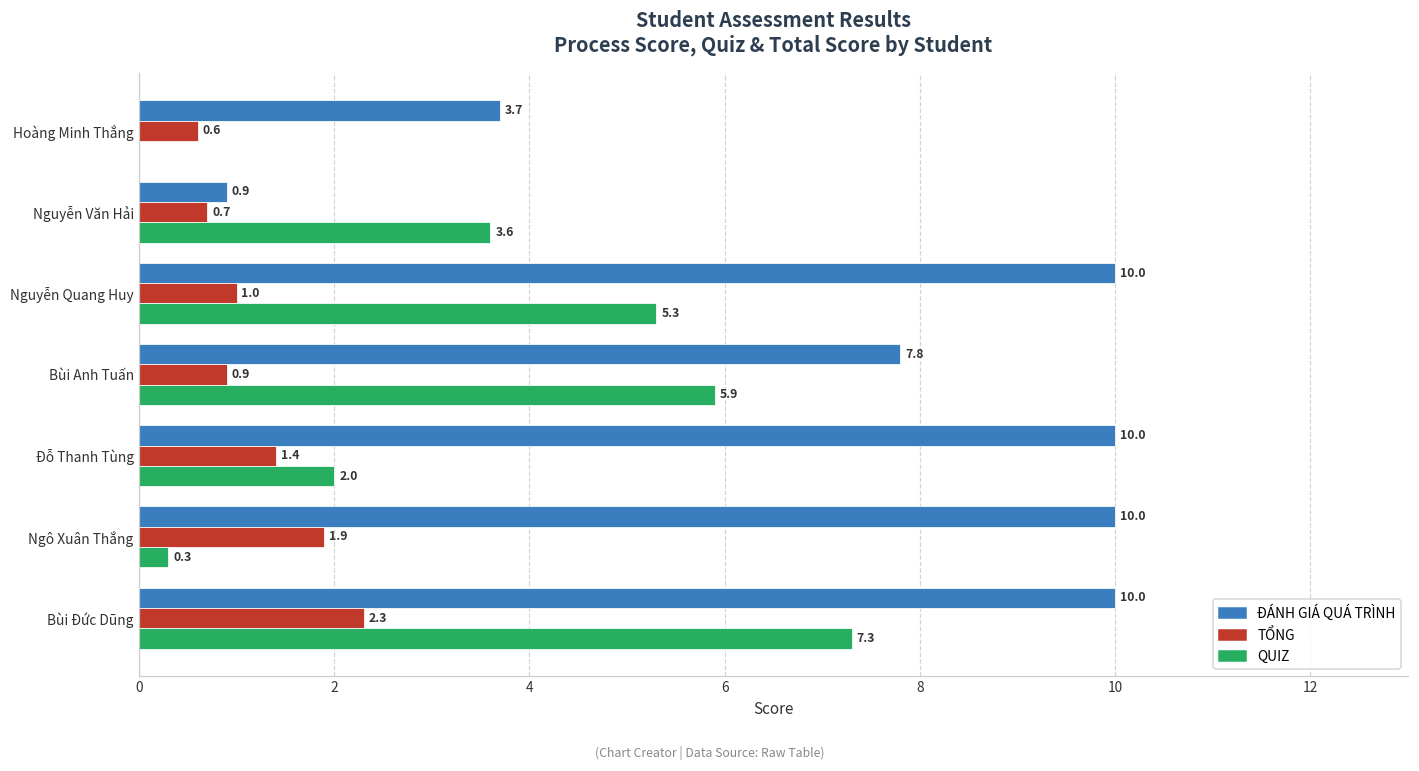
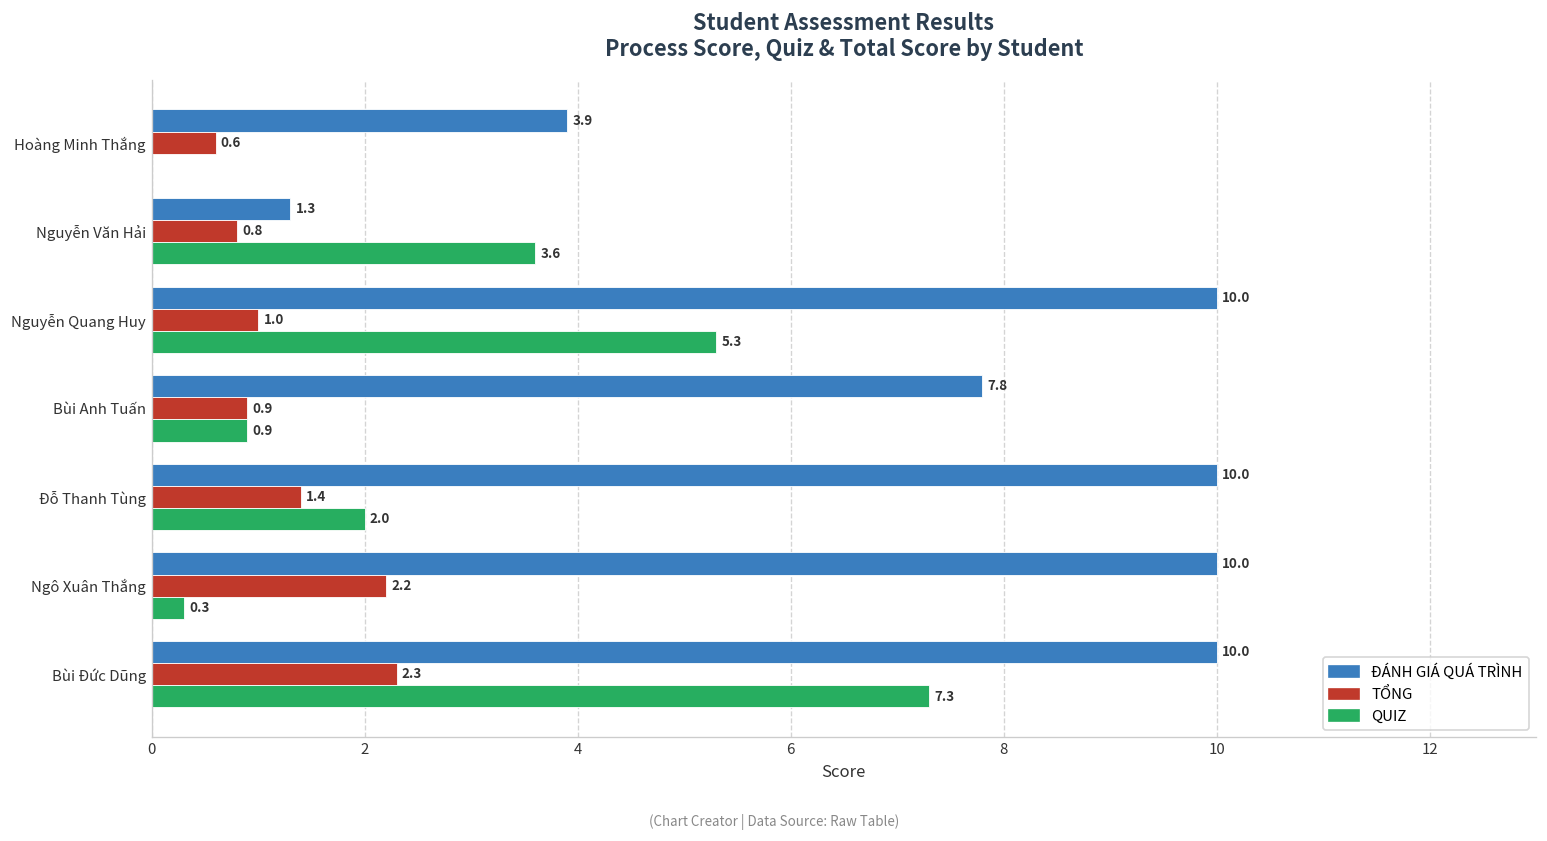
ĐÁNH GIÁ QUÁ TRÌNH, Hoàng Minh Thắng: 3.7 -> 3.9
ĐÁNH GIÁ QUÁ TRÌNH, Nguyễn Văn Hải: 0.9 -> 1.3
TỔNG, Nguyễn Văn Hải: 0.7 -> 0.8
QUIZ, Bùi Anh Tuấn: 5.9 -> 0.9
TỔNG, Ngô Xuân Thắng: 1.9 -> 2.2
